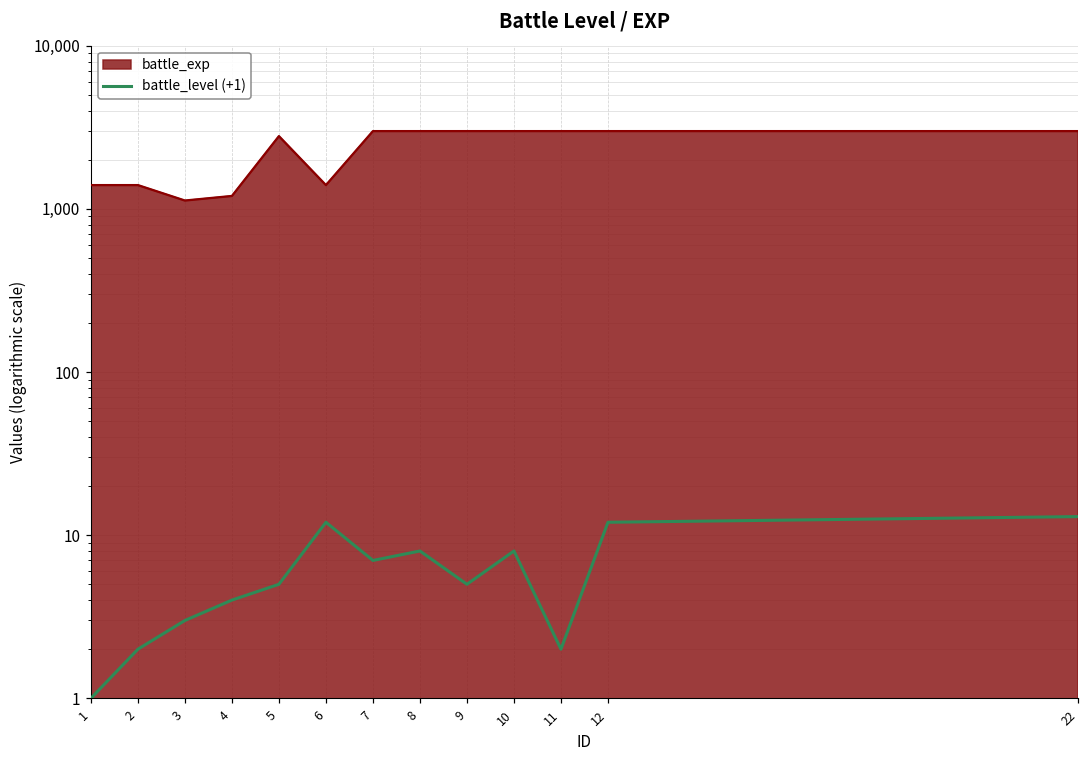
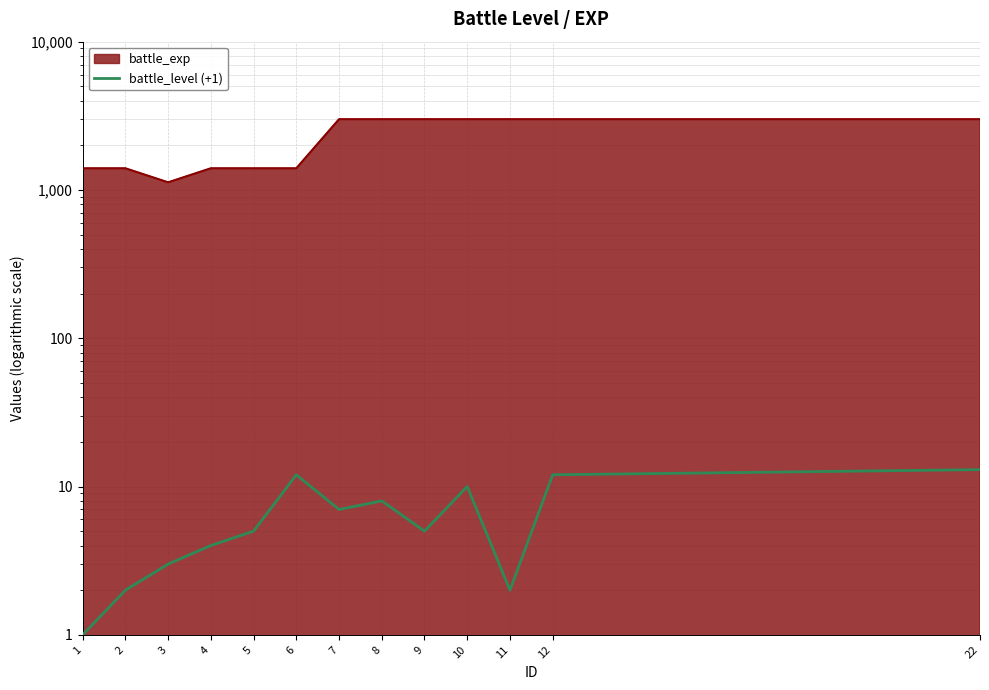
battle_exp, 4: 1,200 -> 1,400
battle_exp, 5: 2,800 -> 1,400
battle_level (+1), 10: 8 -> 10
